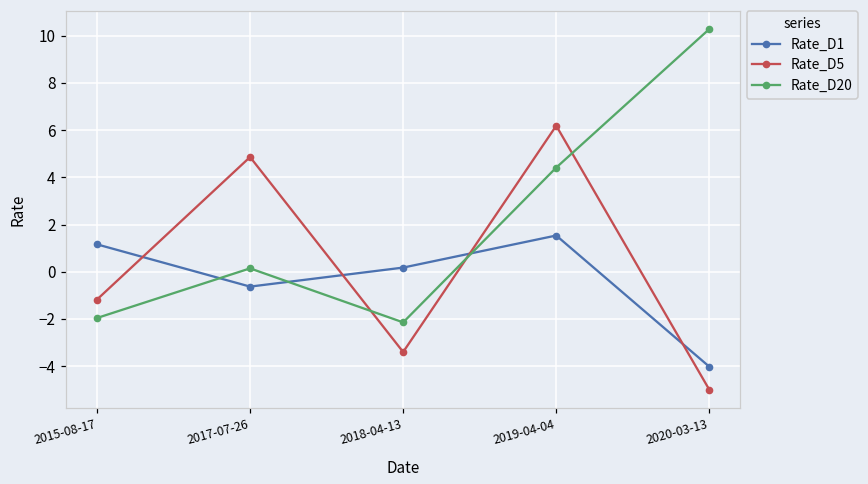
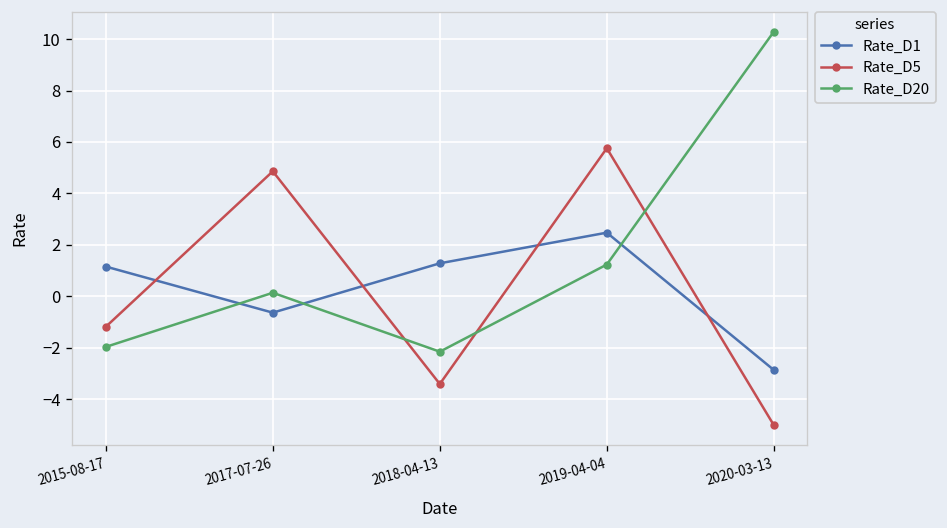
Rate_D1, 2018-04-13: 0.2 -> 1.3
Rate_D1, 2019-04-04: 1.5 -> 2.5
Rate_D5, 2019-04-04: 6.2 -> 5.8
Rate_D20, 2019-04-04: 4.4 -> 1.2
Rate_D1, 2020-03-13: -4.0 -> -2.9
